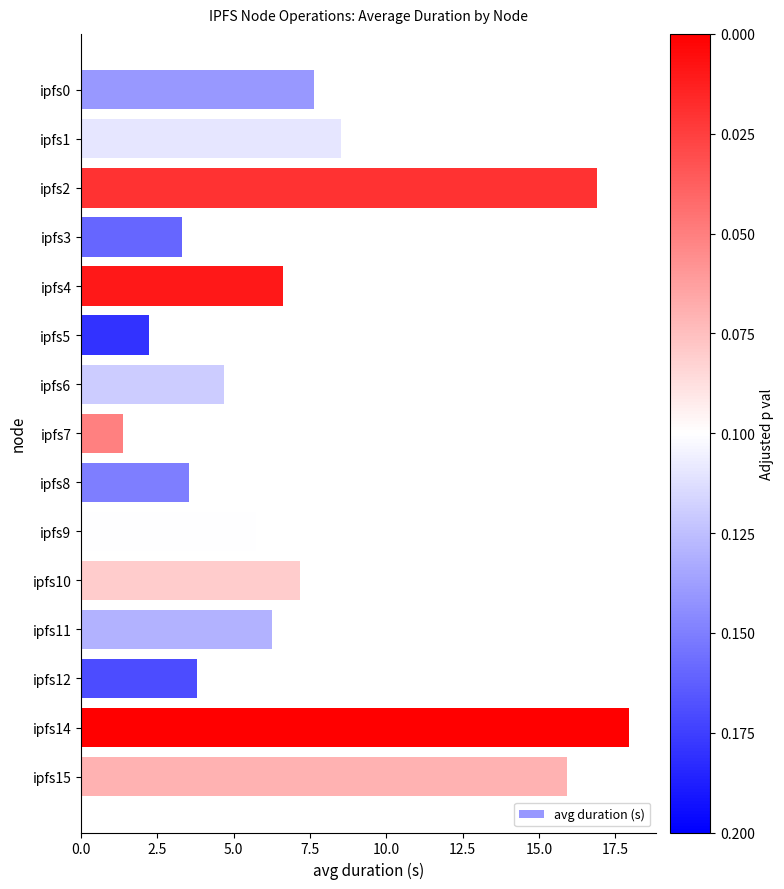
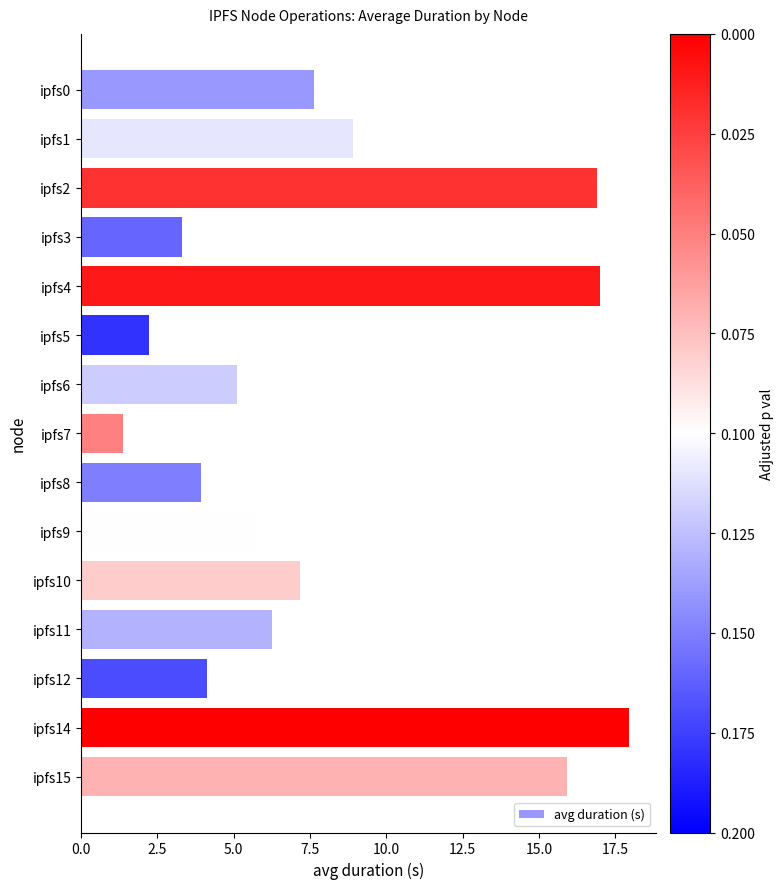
ipfs1: 8.5 -> 8.9
ipfs4: 6.6 -> 17.0
ipfs6: 4.7 -> 5.1
ipfs8: 3.5 -> 3.9
ipfs12: 3.8 -> 4.1
